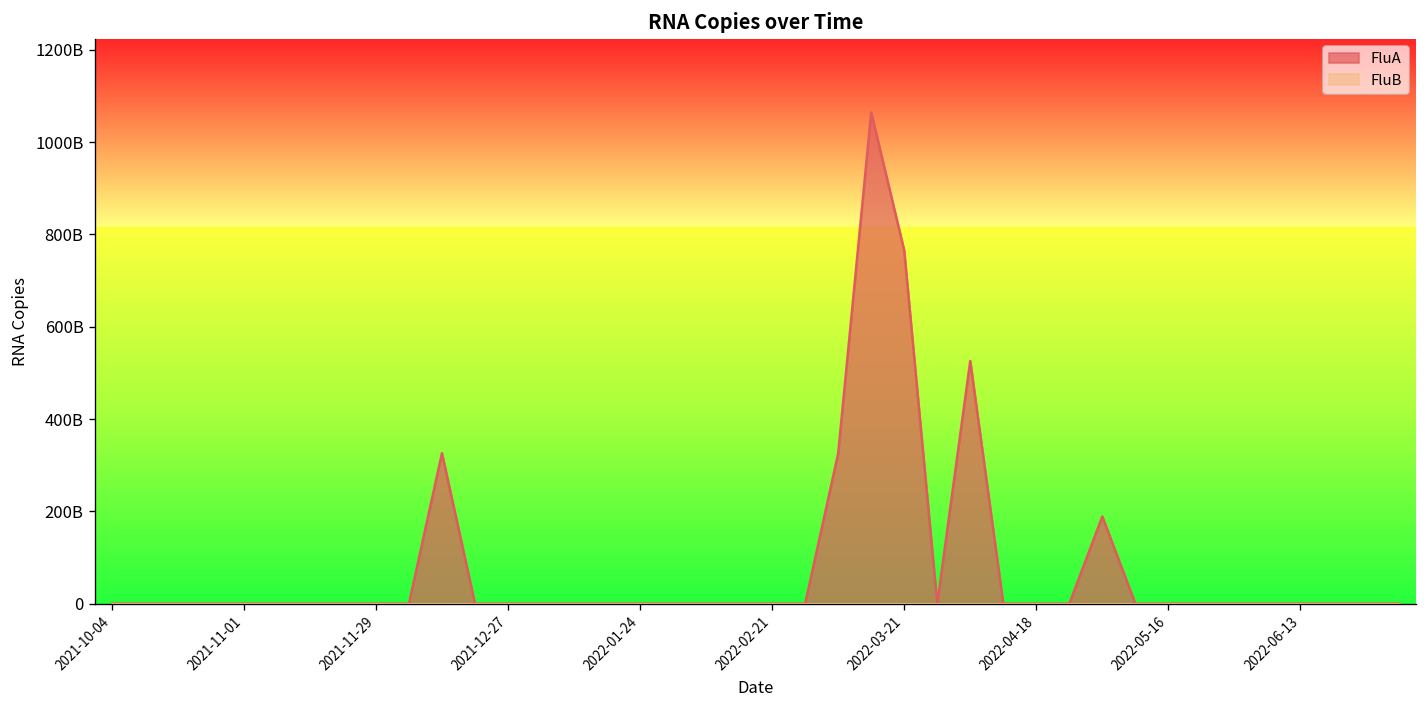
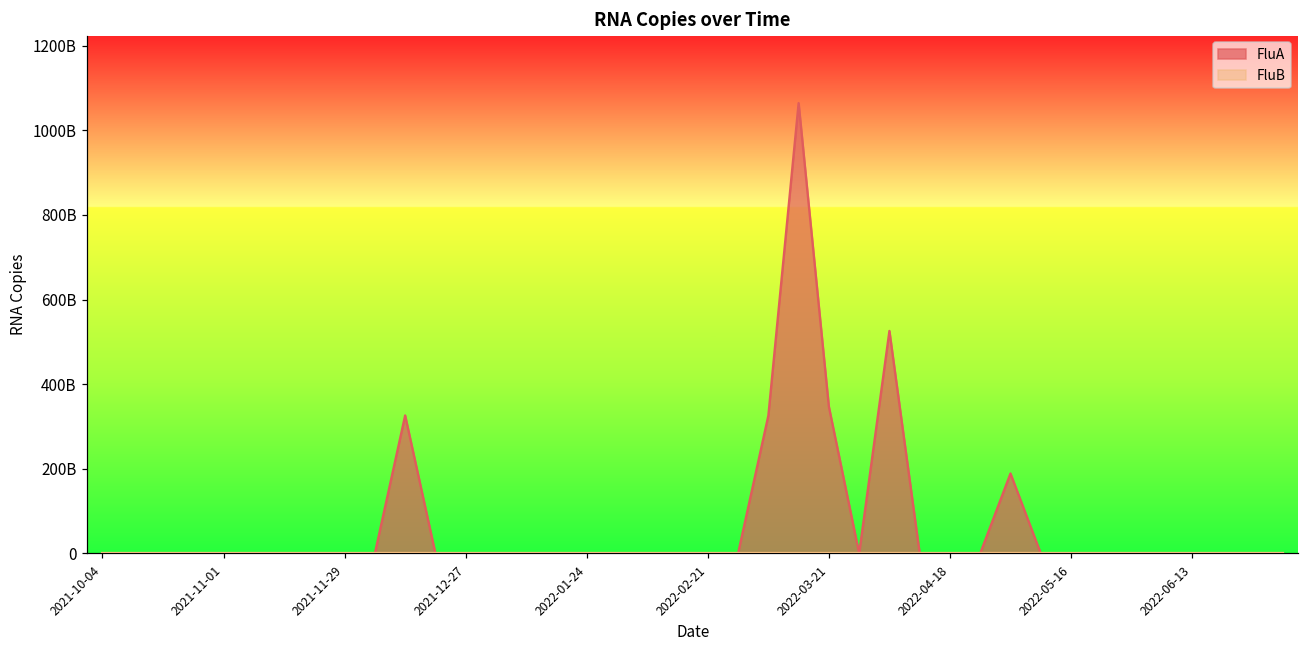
FluA, 2022-03-21: 770000000000 -> 350000000000
